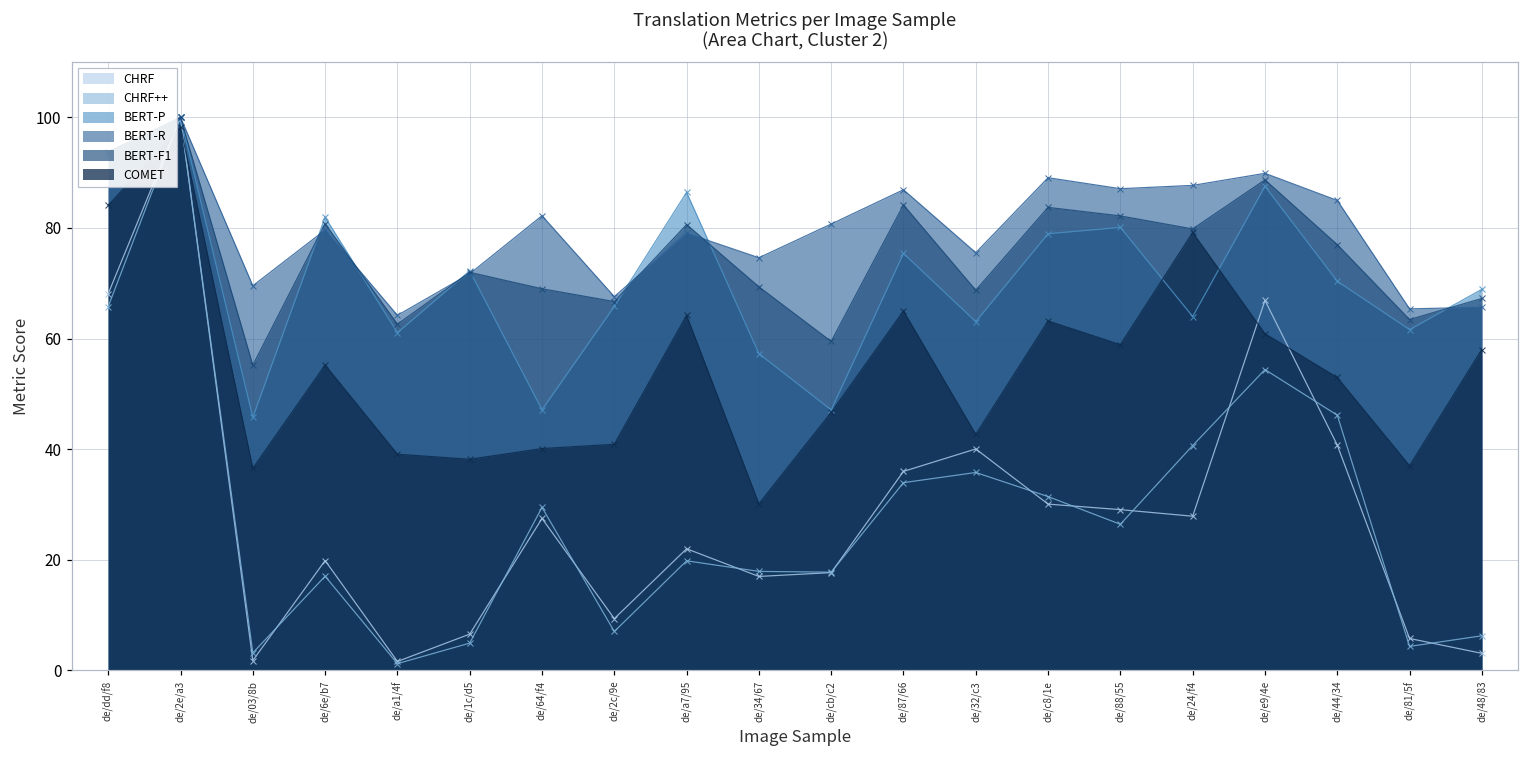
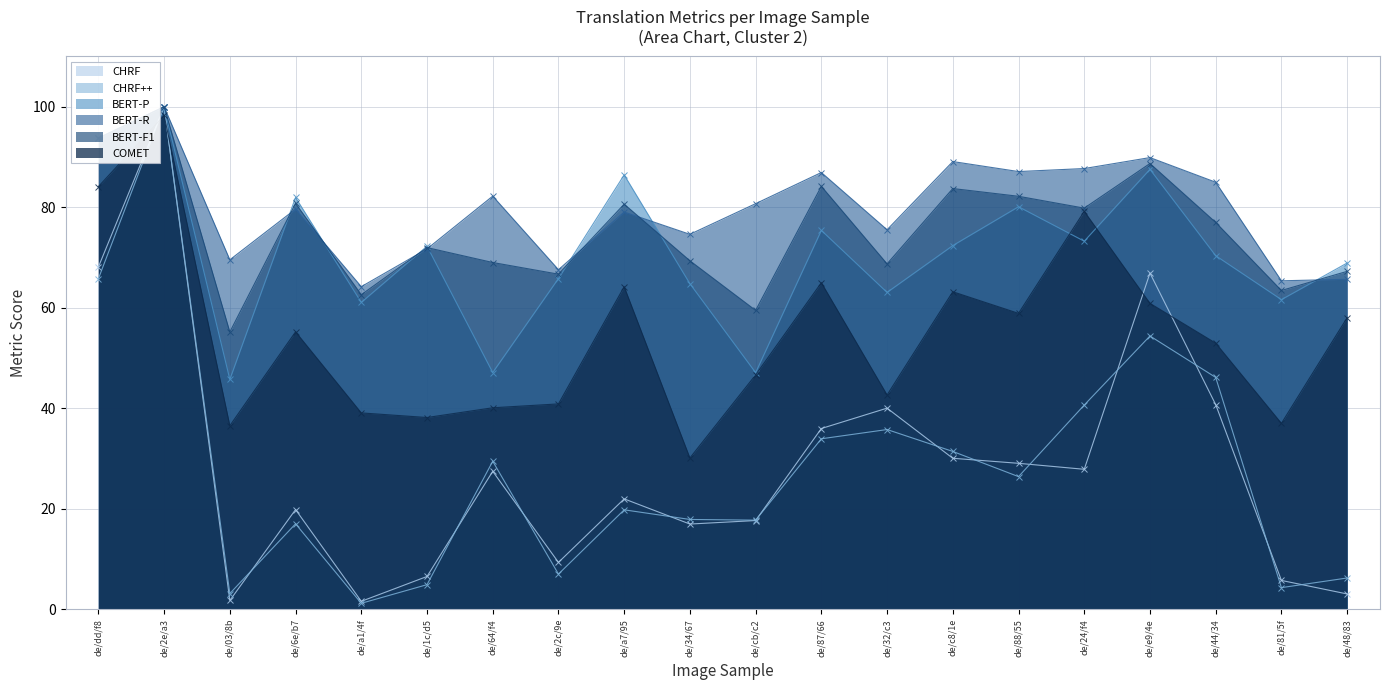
BERT-P, de/34/67: 57 -> 65
BERT-P, de/c8/1e: 79 -> 72
BERT-P, de/24/f4: 64 -> 73
